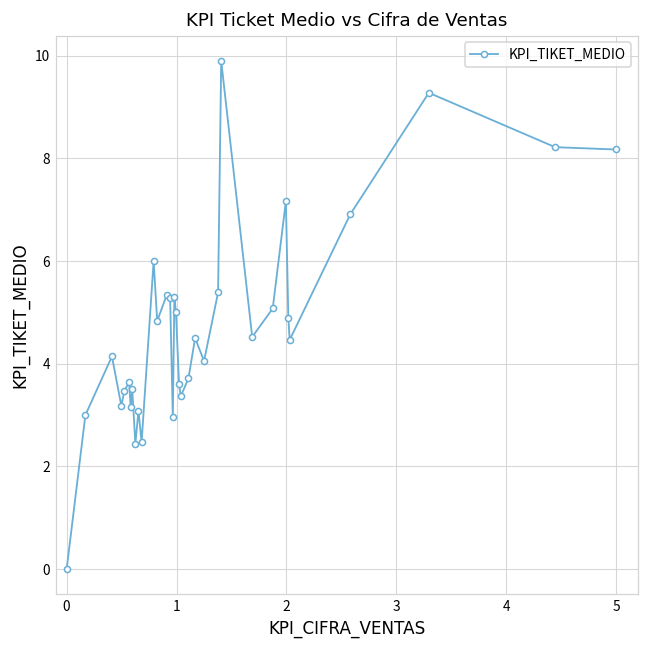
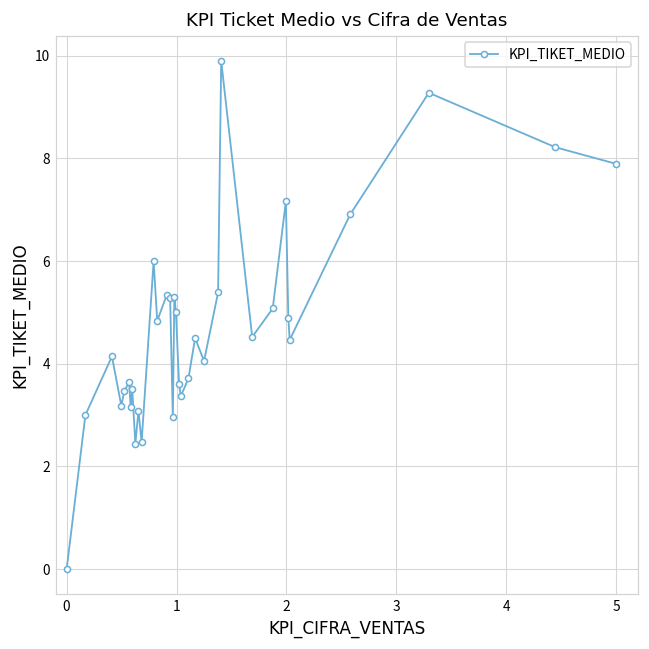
5: 8.2 -> 7.9
